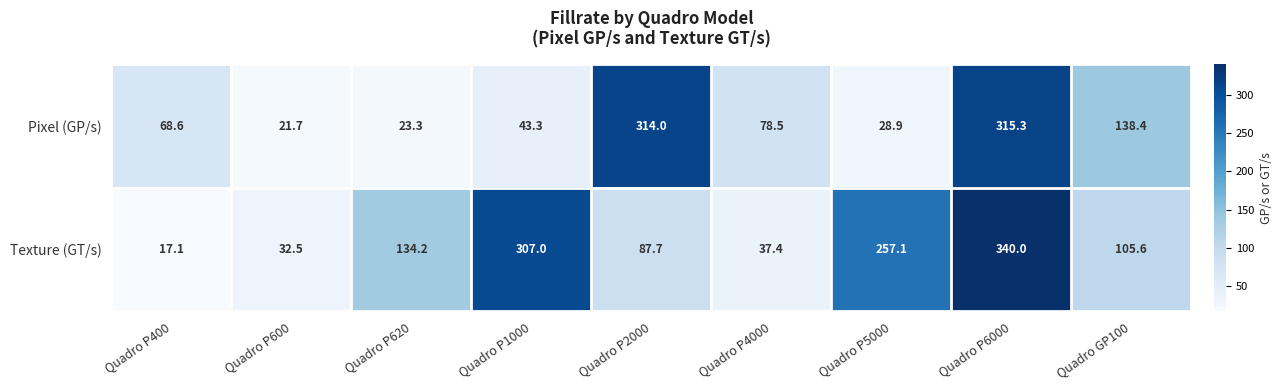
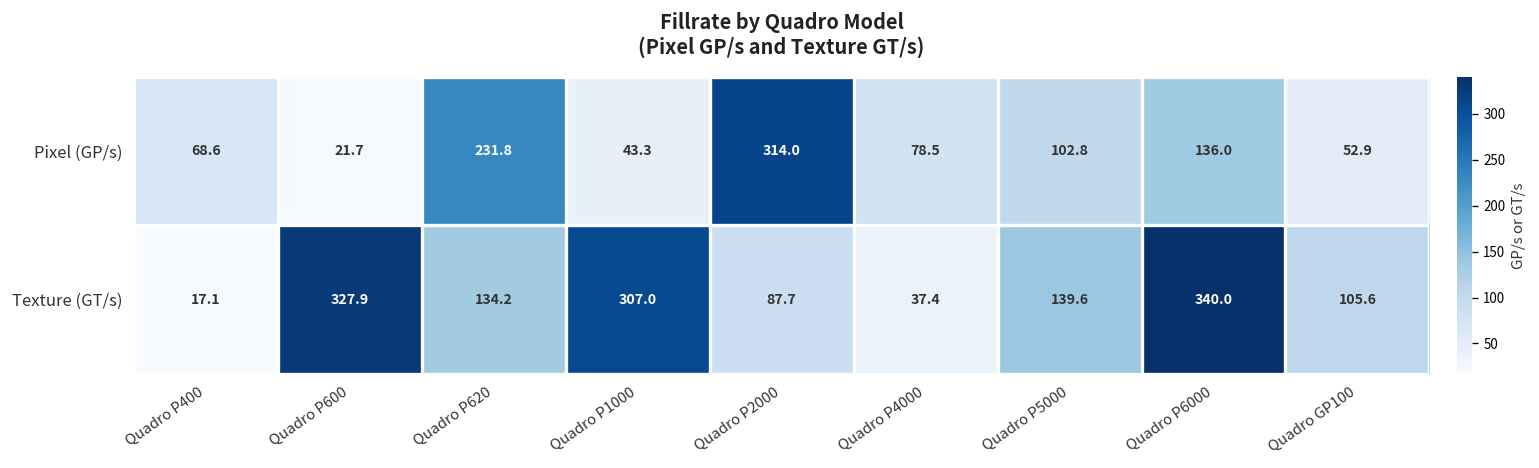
Pixel (GP/s), Quadro P620: 23.3 -> 231.8
Pixel (GP/s), Quadro P5000: 28.9 -> 102.8
Pixel (GP/s), Quadro P6000: 315.3 -> 136.0
Pixel (GP/s), Quadro GP100: 138.4 -> 52.9
Texture (GT/s), Quadro P600: 32.5 -> 327.9
Texture (GT/s), Quadro P5000: 257.1 -> 139.6
